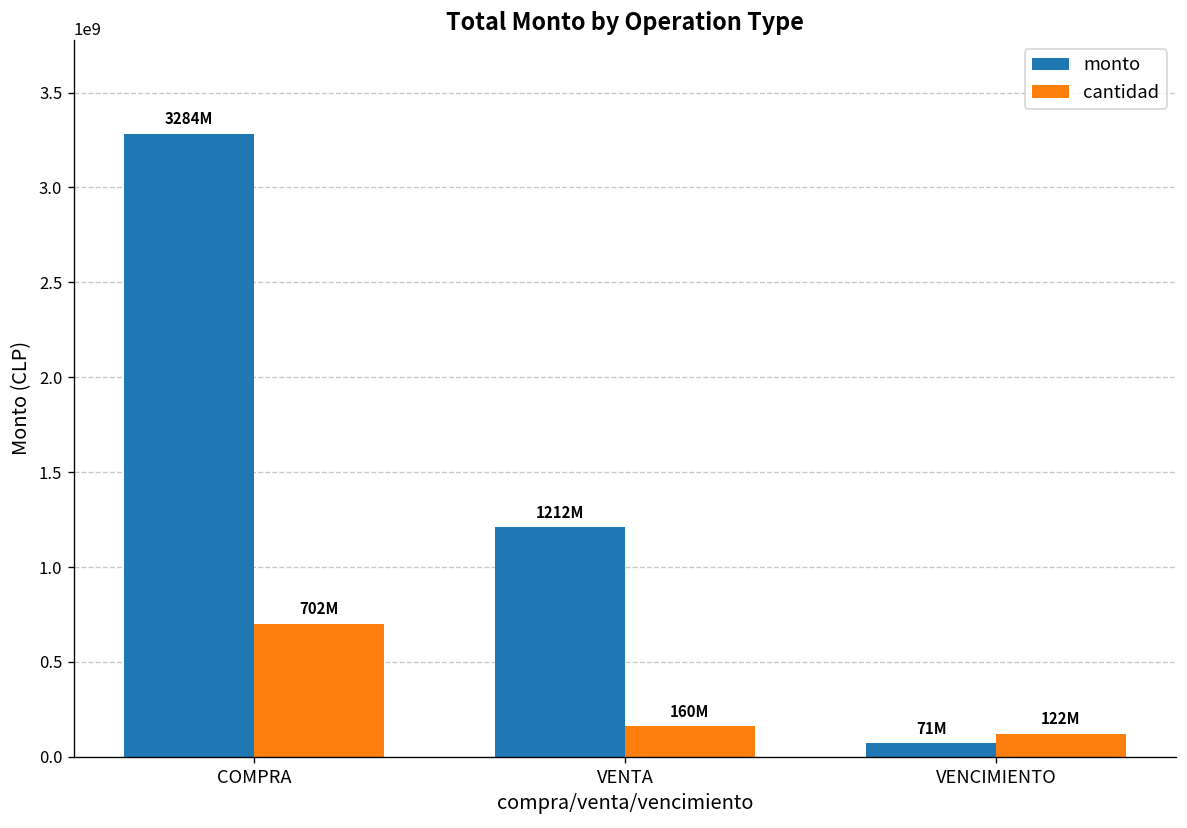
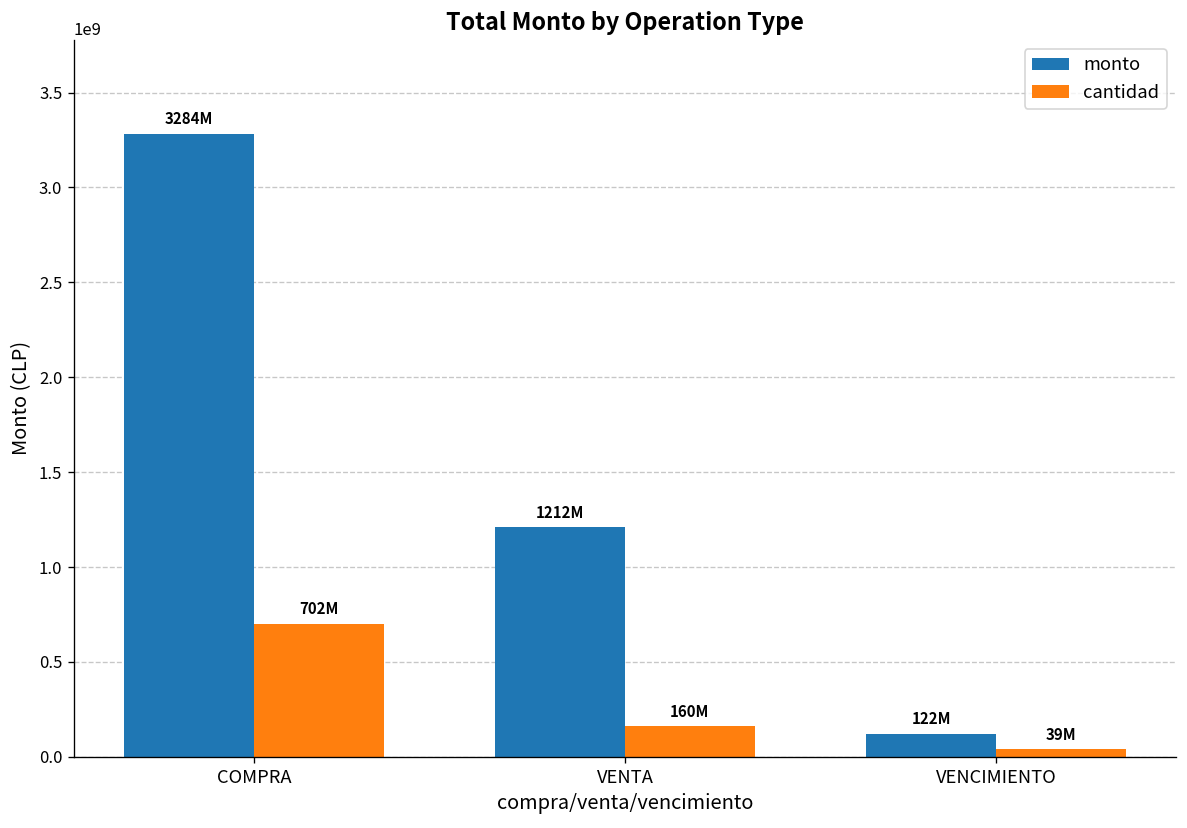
monto, VENCIMIENTO: 71M -> 122M
cantidad, VENCIMIENTO: 122M -> 39M
